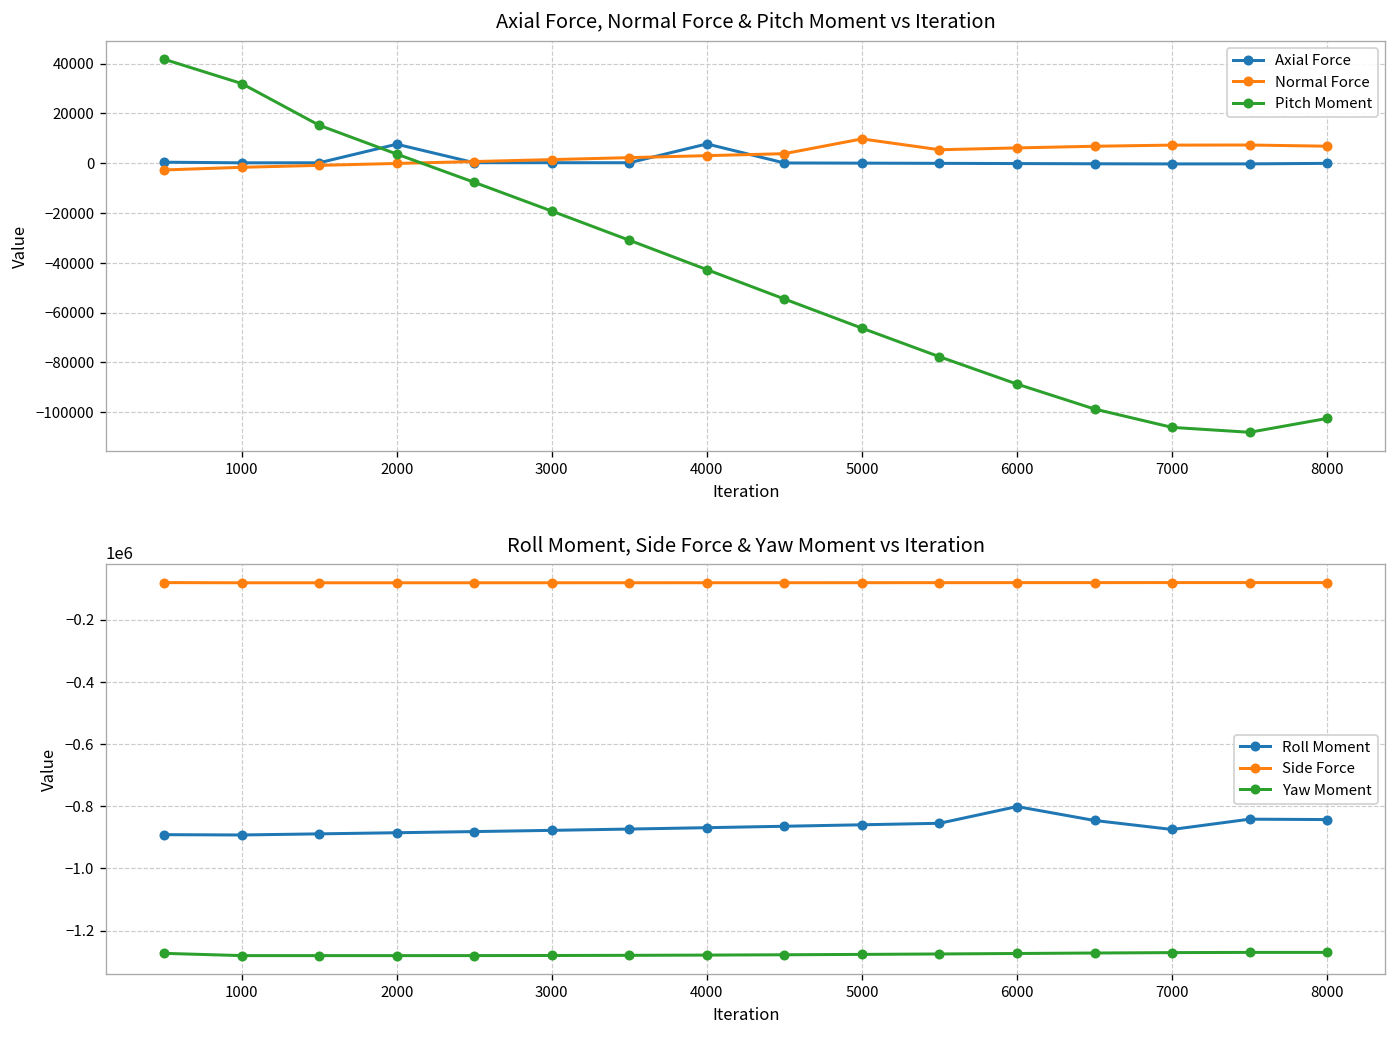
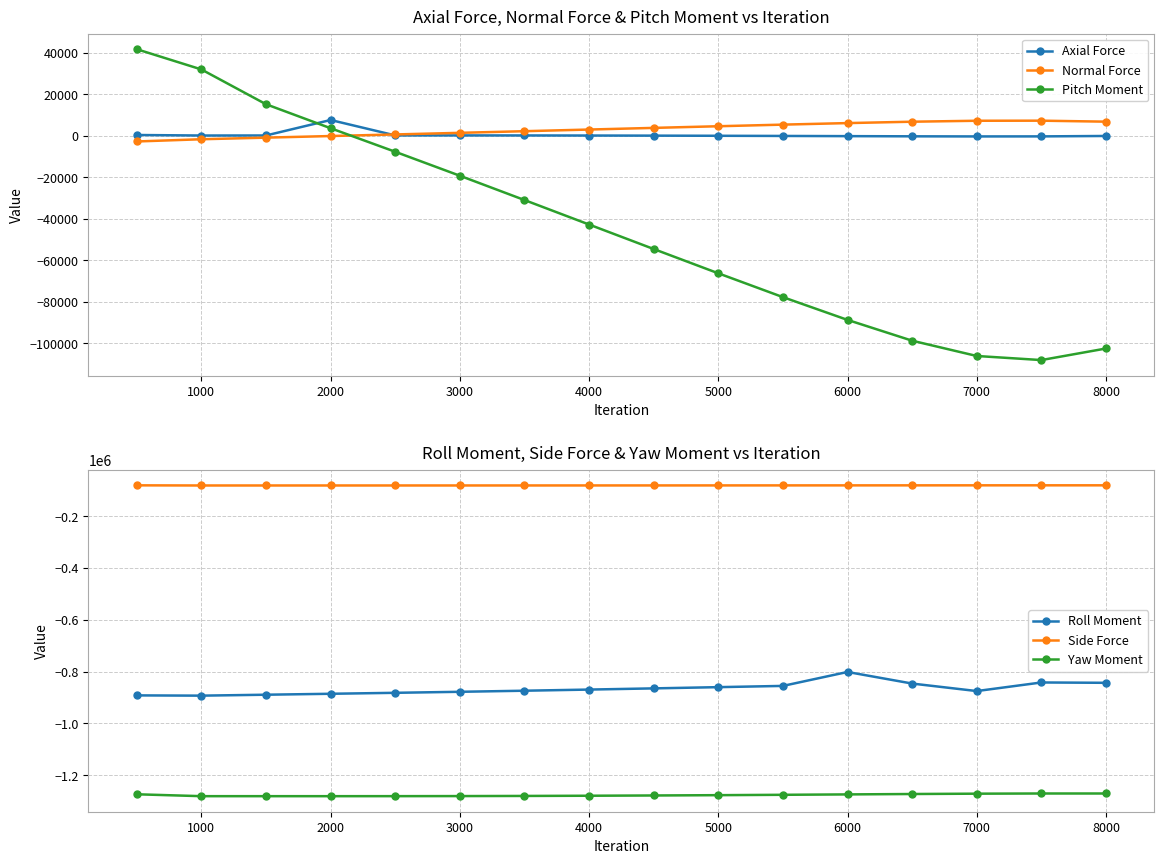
Axial Force, Normal Force & Pitch Moment vs Iteration, Axial Force, 4000: 8000 -> 0
Axial Force, Normal Force & Pitch Moment vs Iteration, Normal Force, 5000: 10000 -> 5000
